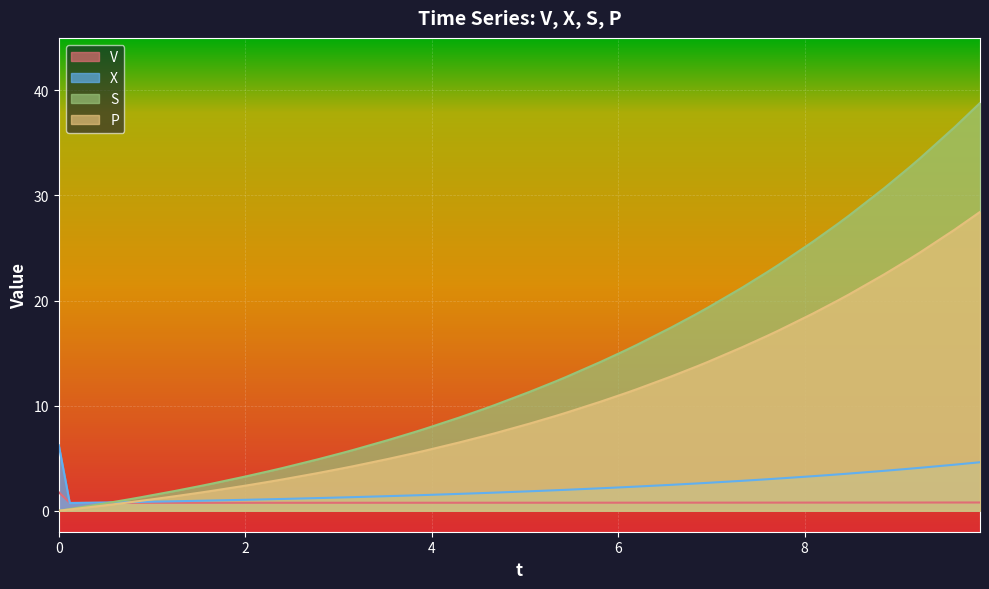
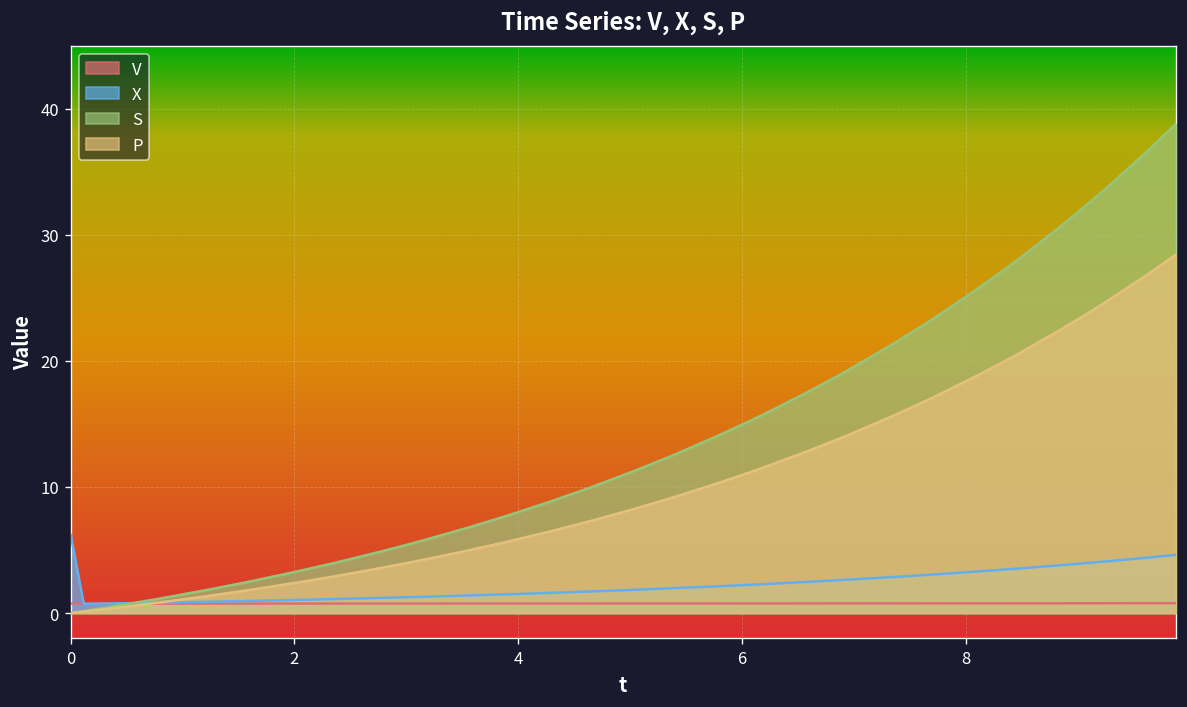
V, 0: 1.8 -> 0.8
